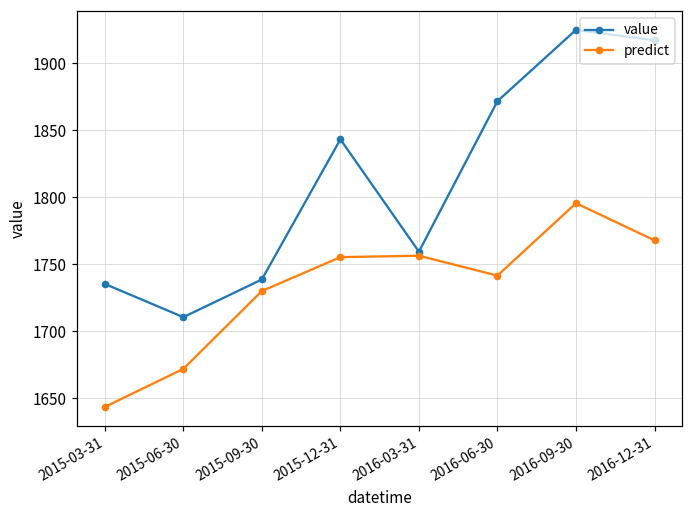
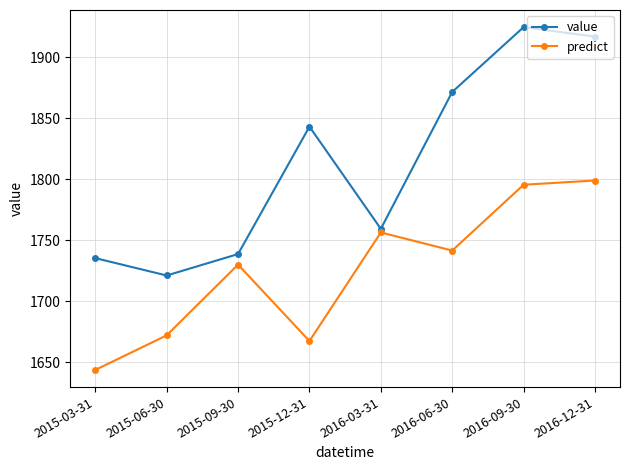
value, 2015-06-30: 1711 -> 1721
predict, 2015-12-31: 1755 -> 1667
predict, 2016-12-31: 1768 -> 1799
